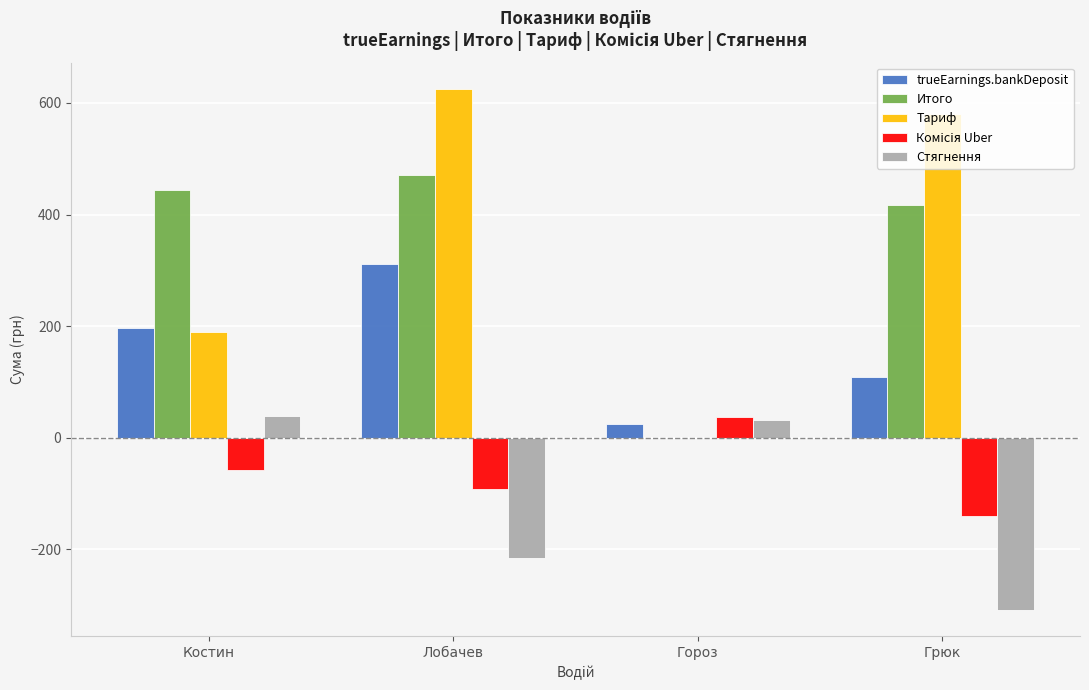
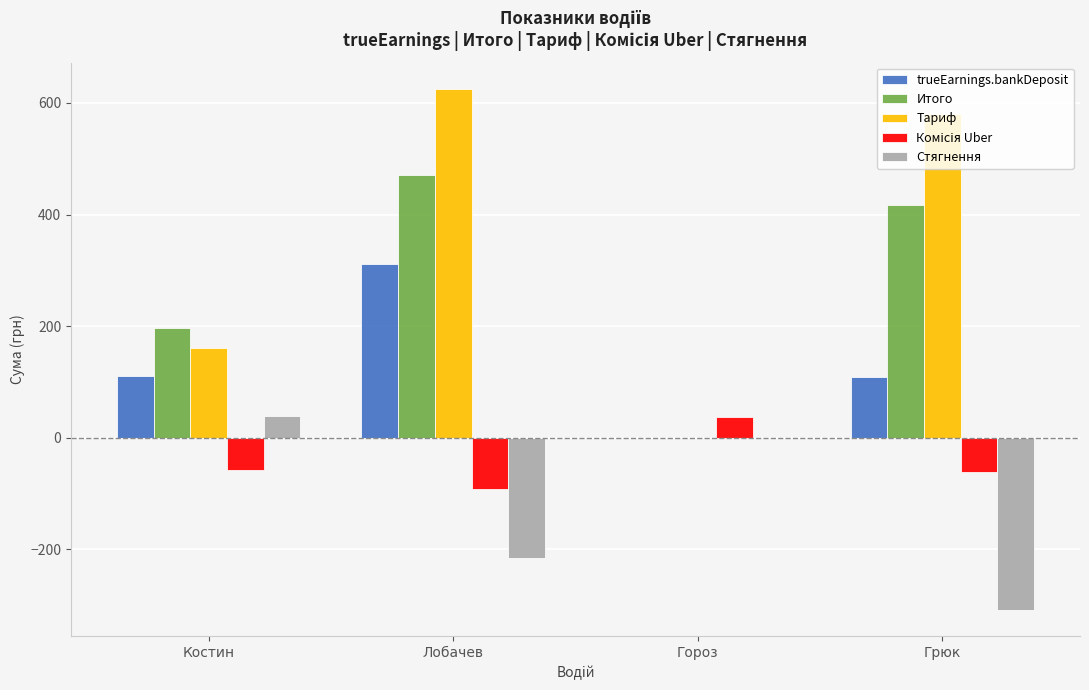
trueEarnings.bankDeposit, Костин: 200 -> 110
Итого, Костин: 440 -> 200
Тариф, Костин: 190 -> 160
trueEarnings.bankDeposit, Гороз: 30 -> 0
Стягнення, Гороз: 30 -> 0
Комісія Uber, Грюк: -140 -> -60
